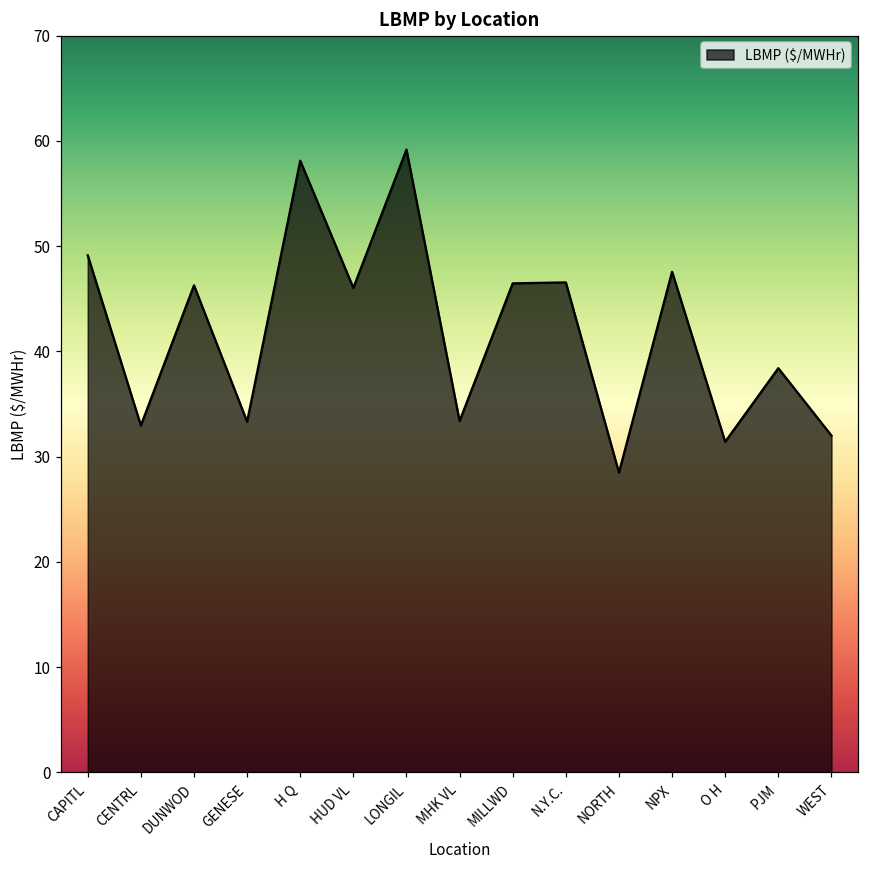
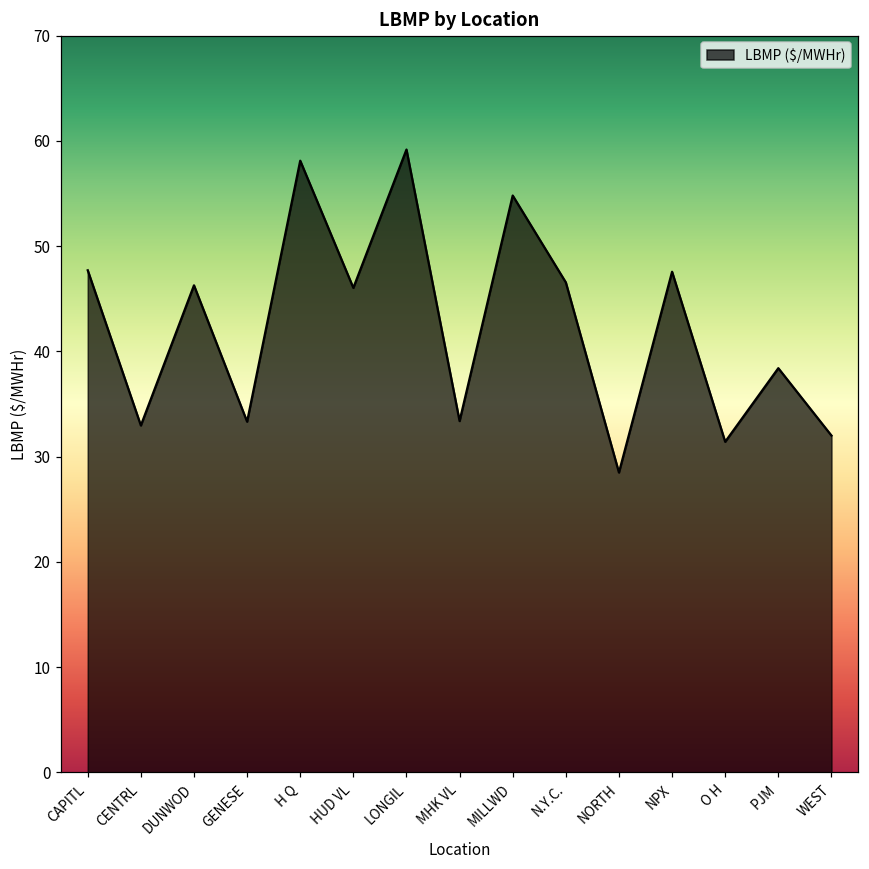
CAPITL: 49 -> 48
MILLWD: 46 -> 55
